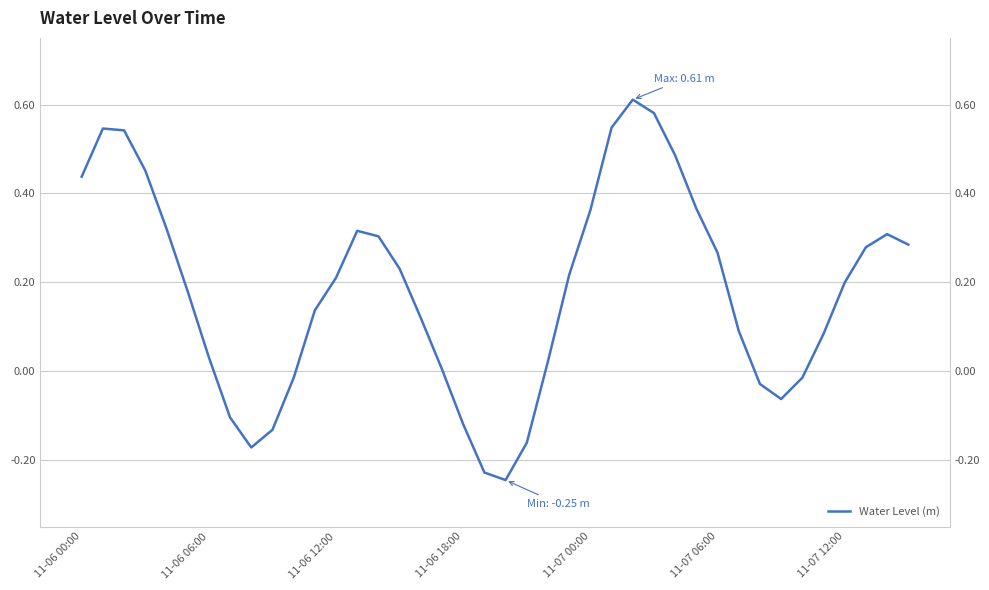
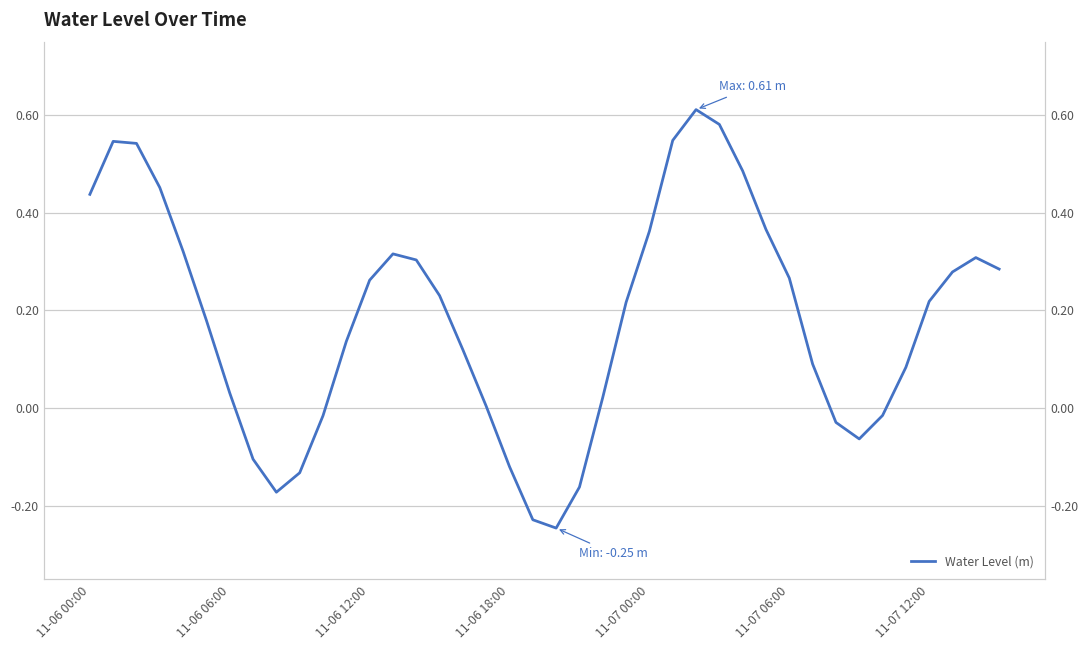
11-06 12:00: 0.21 -> 0.26
11-07 12:00: 0.20 -> 0.22
